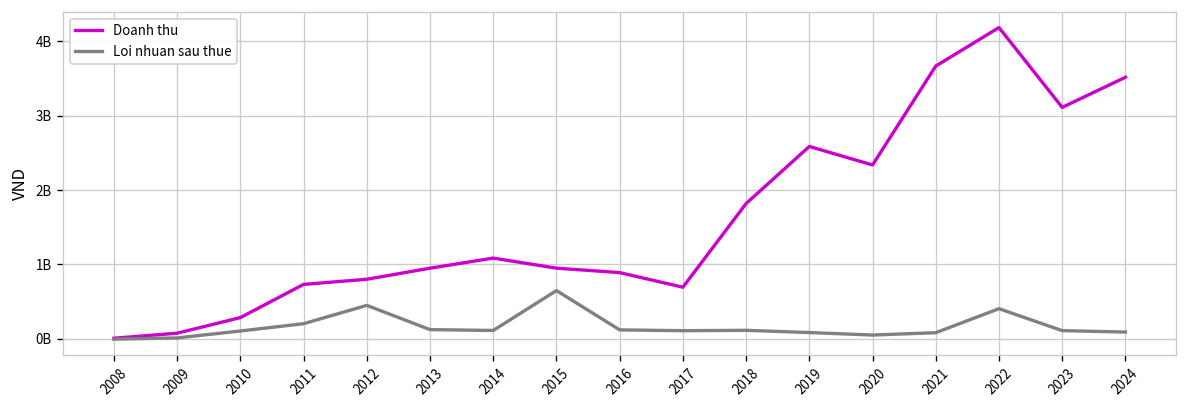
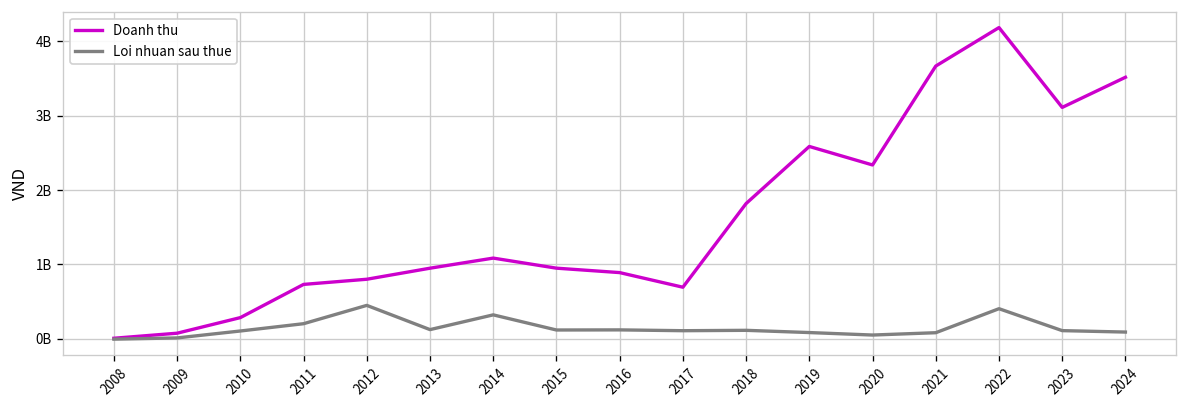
Loi nhuan sau thue, 2014: 100000000 -> 300000000
Loi nhuan sau thue, 2015: 600000000 -> 100000000
